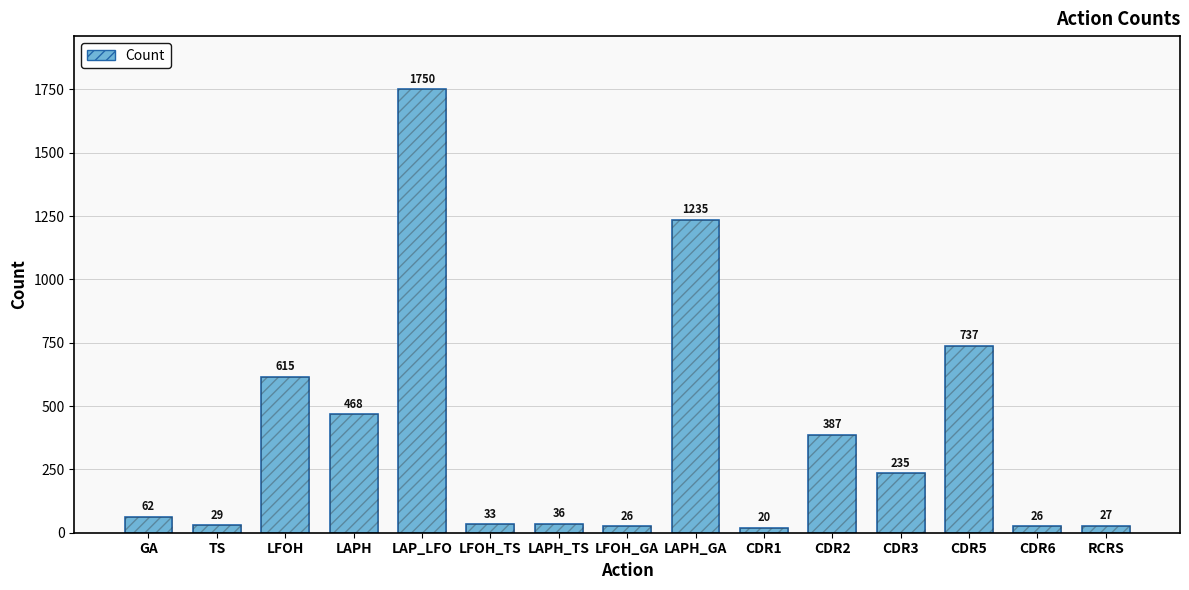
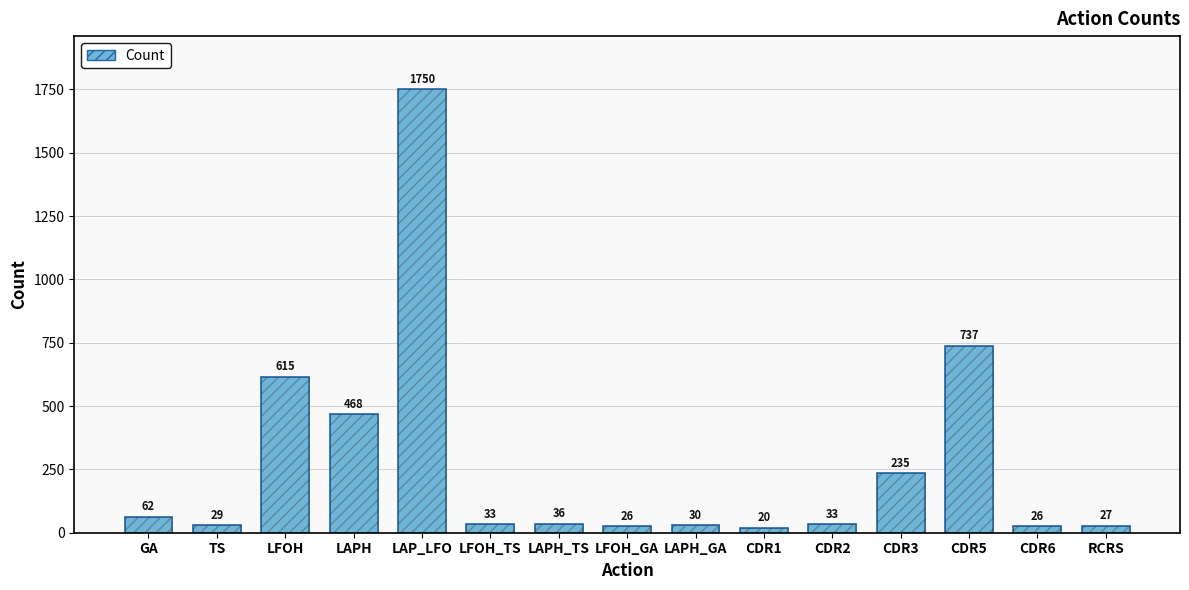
LAPH_GA: 1235 -> 30
CDR2: 387 -> 33
